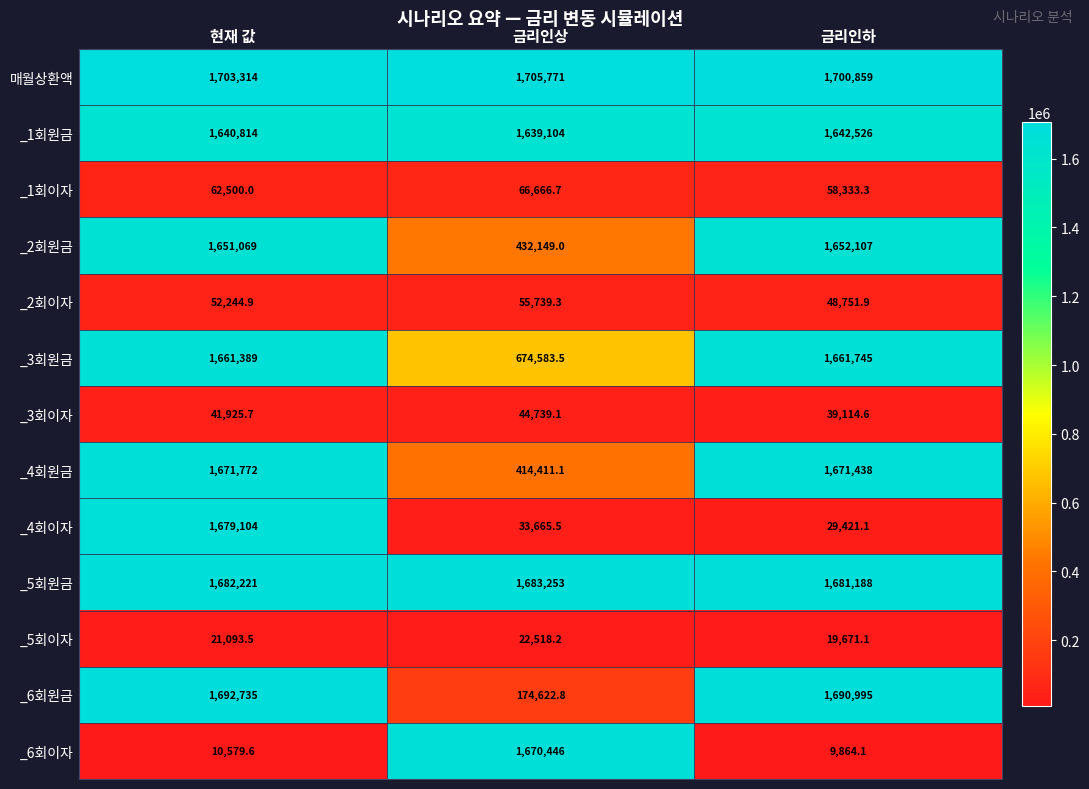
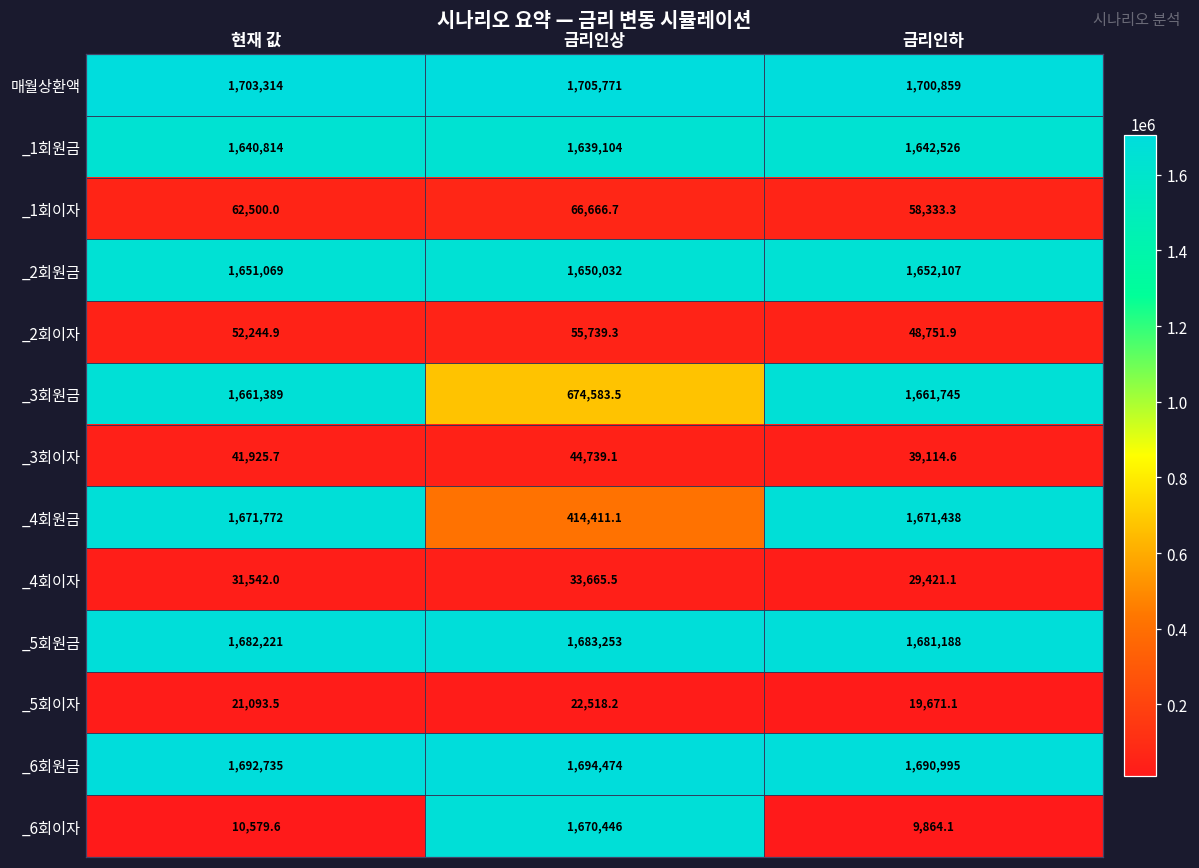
_2회원금, 금리인상: 432,149.0 -> 1,650,032
_4회이자, 현재 값: 1,679,104 -> 31,542.0
_6회원금, 금리인상: 174,622.8 -> 1,694,474
